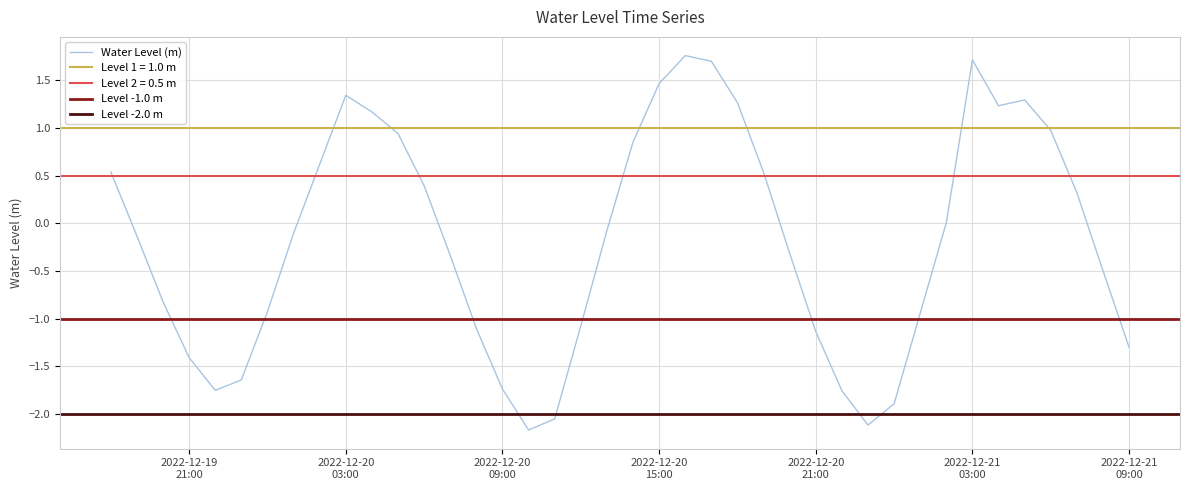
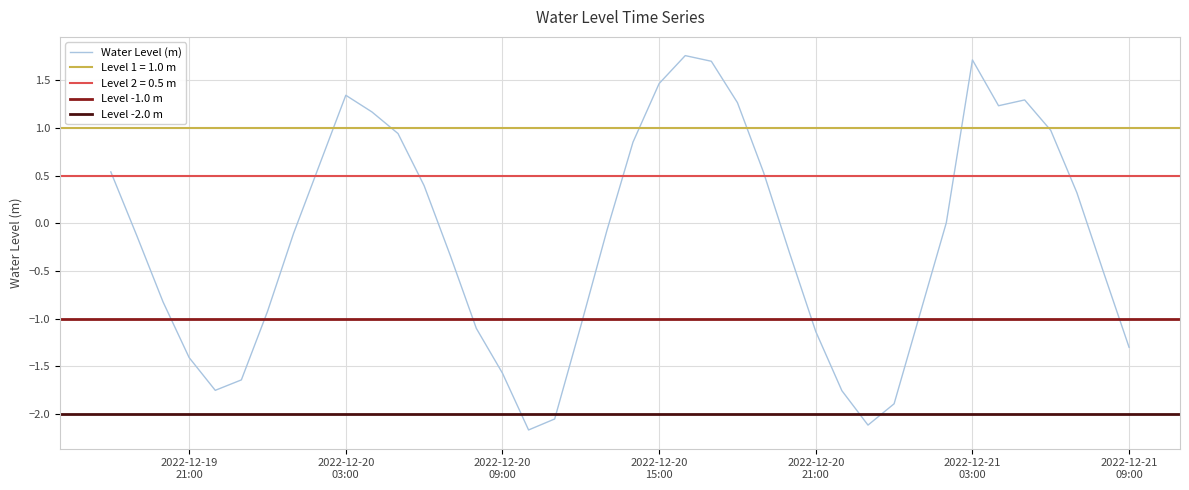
2022-12-20 09:00: -1.7 -> -1.6
